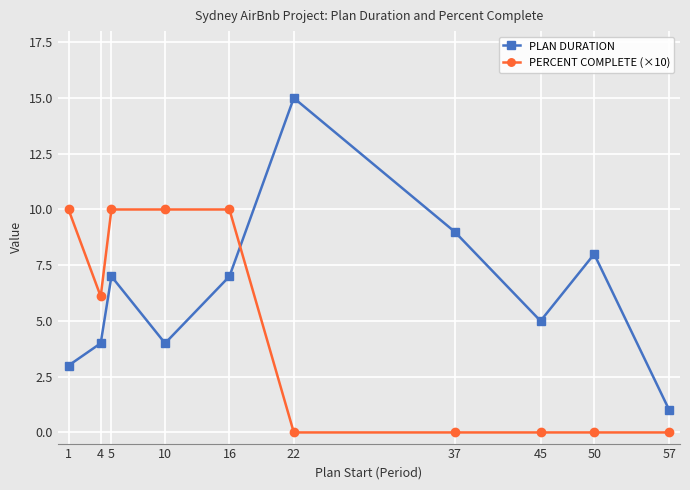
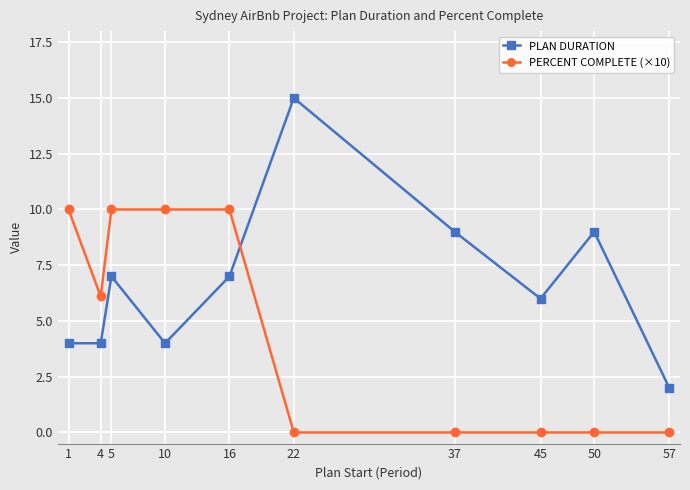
PLAN DURATION, 1: 3 -> 4
PLAN DURATION, 45: 5 -> 6
PLAN DURATION, 50: 8 -> 9
PLAN DURATION, 57: 1 -> 2
